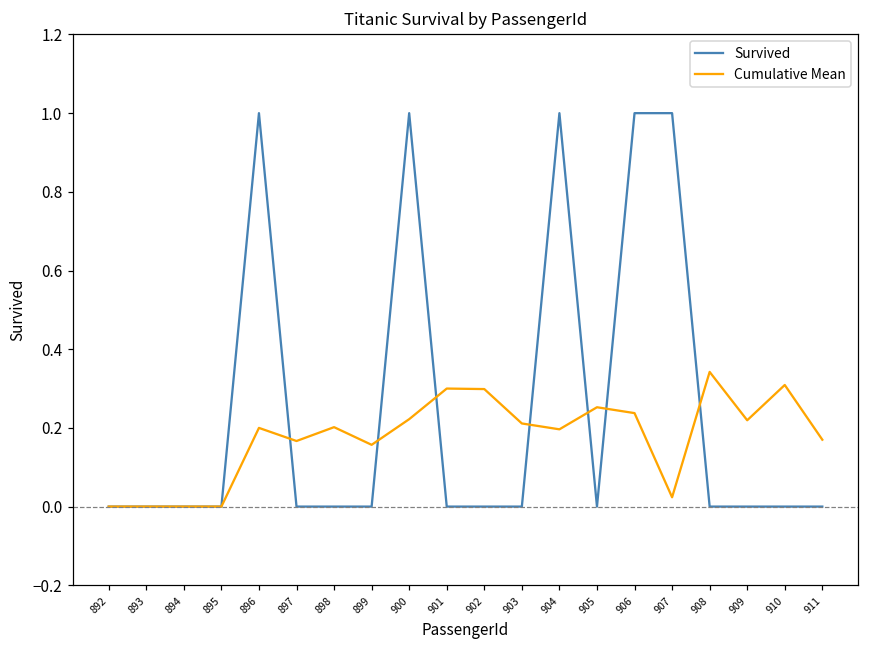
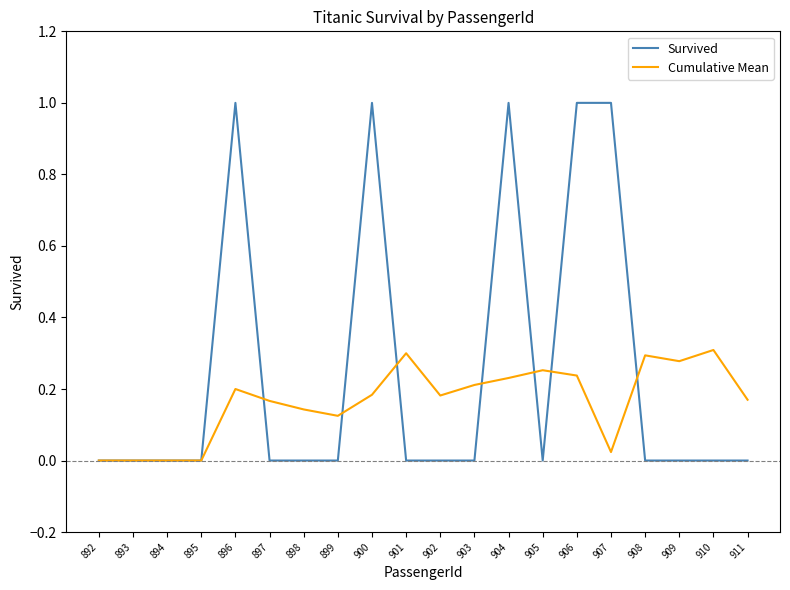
Cumulative Mean, 898: 0.20 -> 0.14
Cumulative Mean, 899: 0.16 -> 0.13
Cumulative Mean, 900: 0.22 -> 0.18
Cumulative Mean, 902: 0.30 -> 0.18
Cumulative Mean, 904: 0.20 -> 0.23
Cumulative Mean, 908: 0.34 -> 0.29
Cumulative Mean, 909: 0.22 -> 0.28
